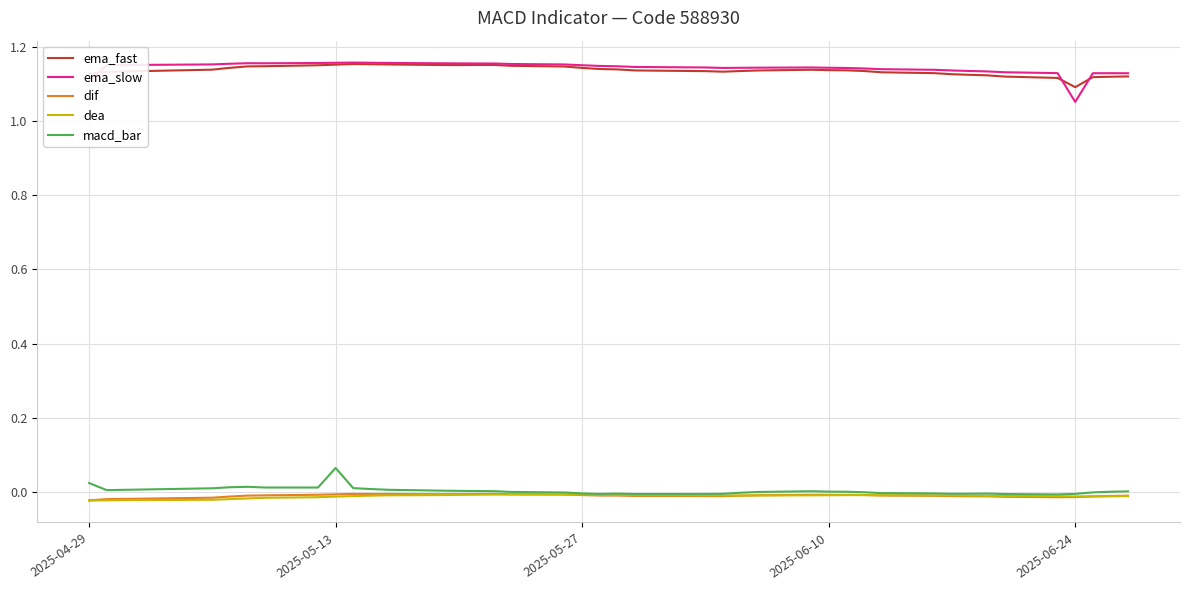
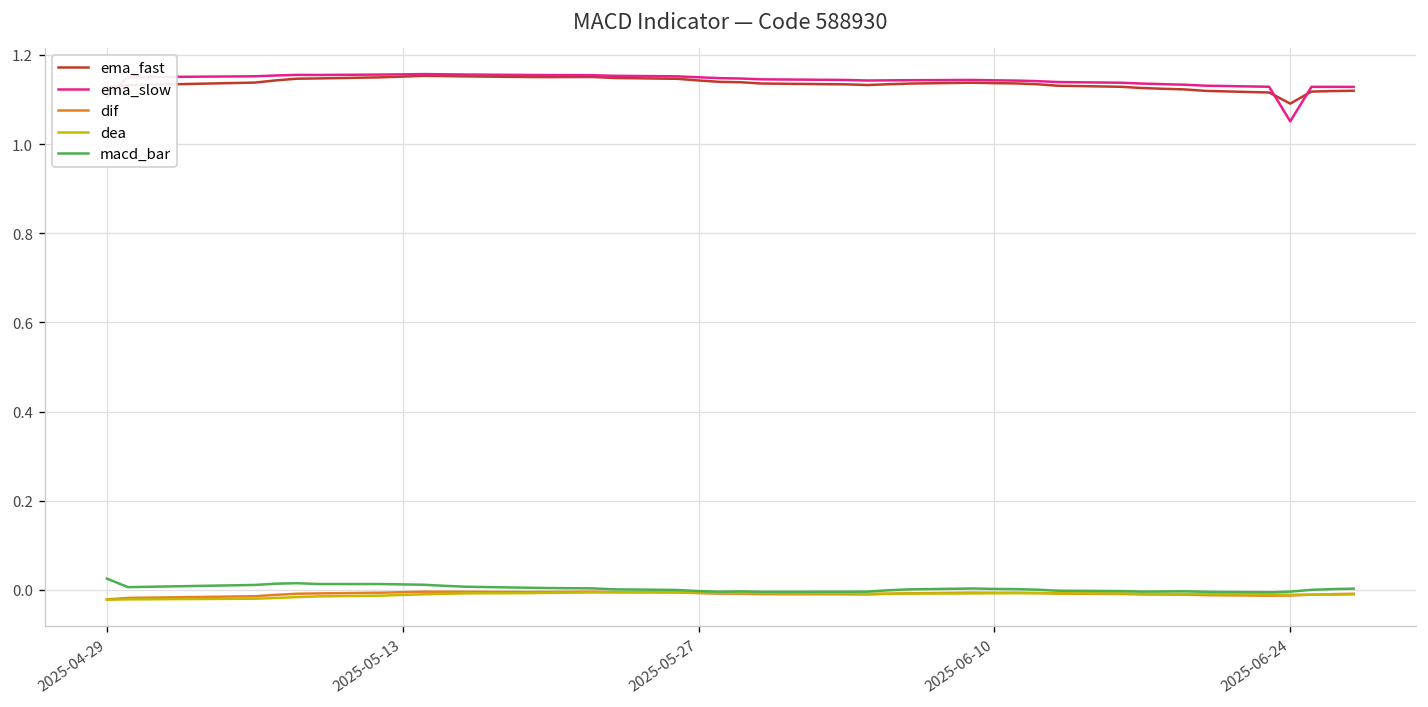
macd_bar, 2025-05-13: 0.07 -> 0.01
